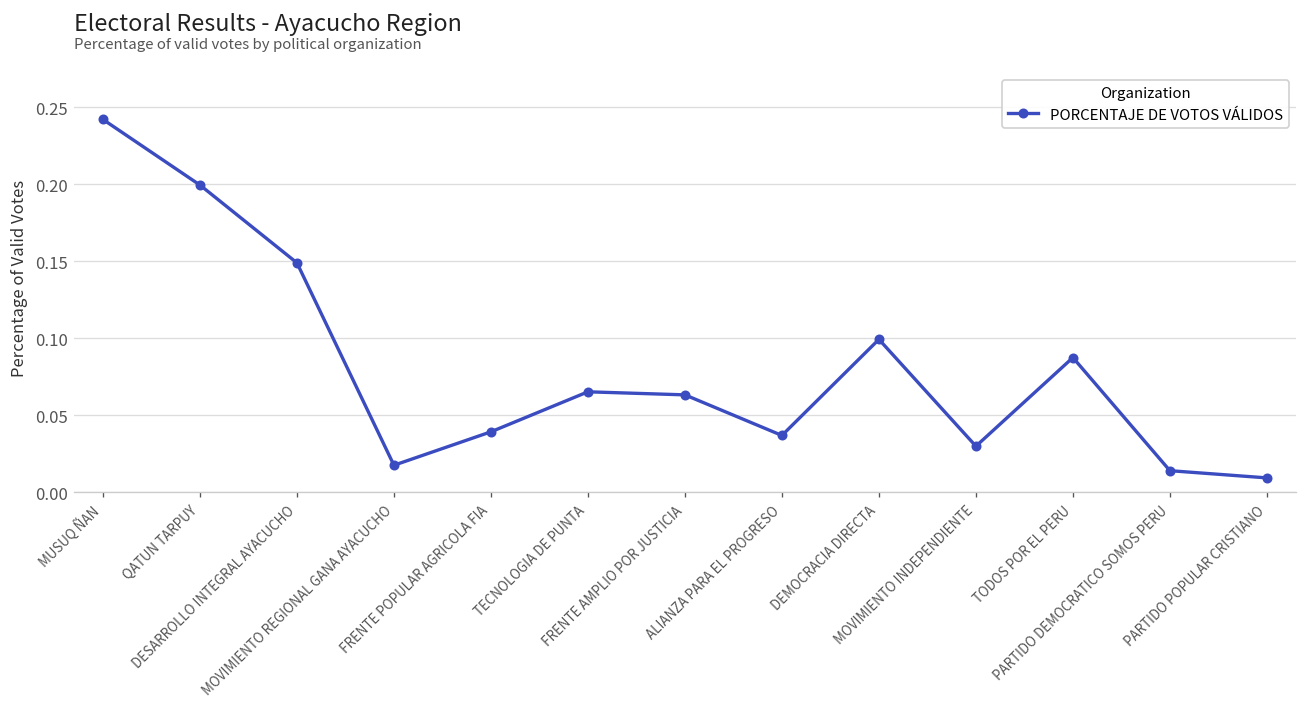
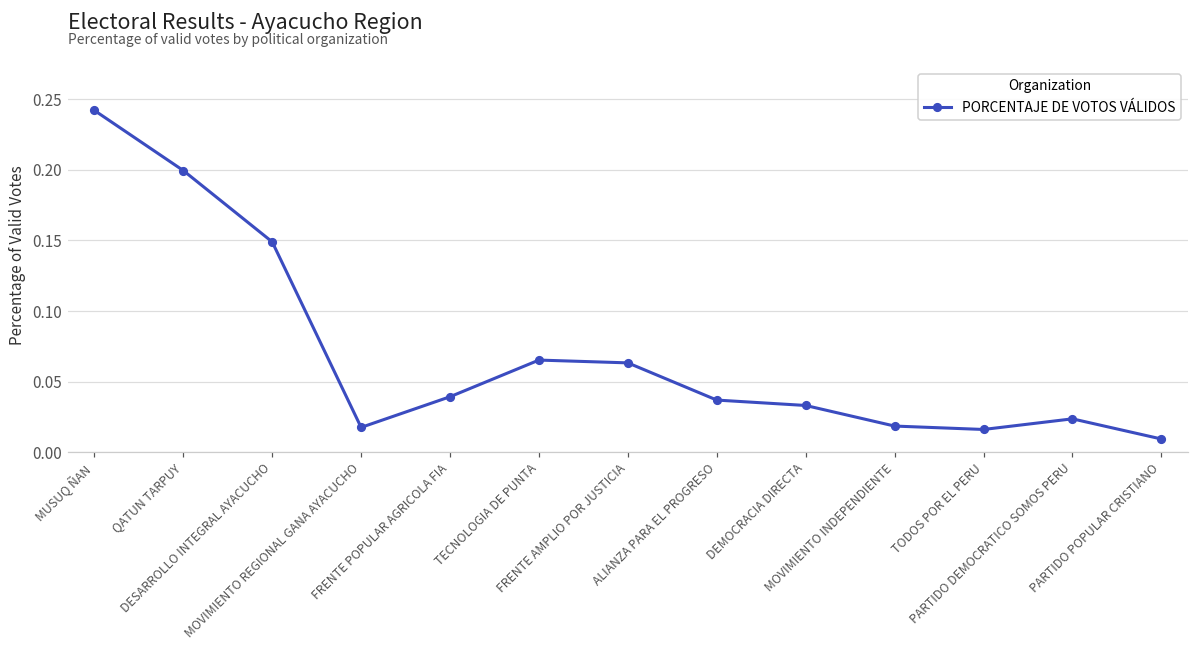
DEMOCRACIA DIRECTA: 0.099 -> 0.033
MOVIMIENTO INDEPENDIENTE: 0.030 -> 0.018
TODOS POR EL PERU: 0.087 -> 0.016
PARTIDO DEMOCRATICO SOMOS PERU: 0.014 -> 0.024
